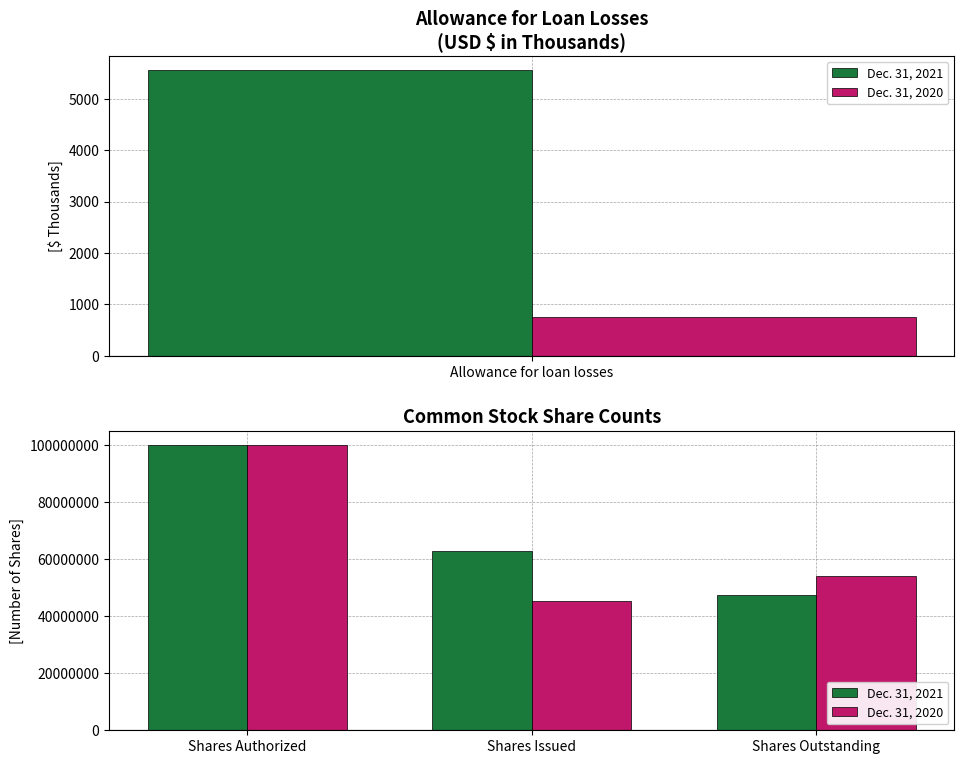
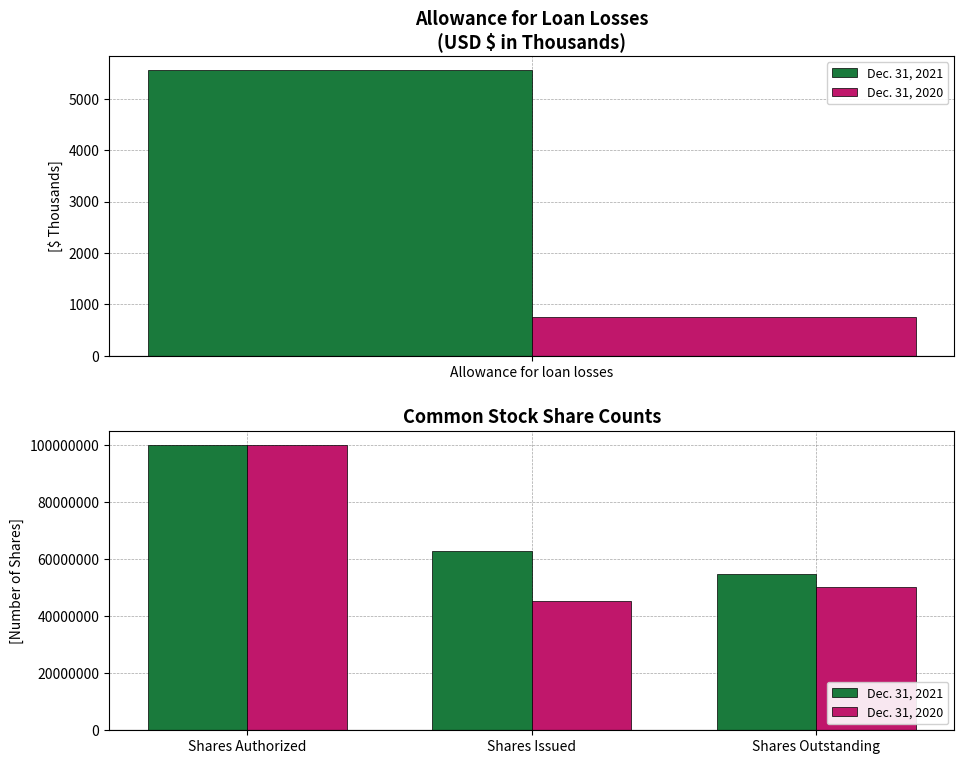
Common Stock Share Counts, Dec. 31, 2021, Shares Outstanding: 47000000 -> 55000000
Common Stock Share Counts, Dec. 31, 2020, Shares Outstanding: 54000000 -> 50000000
